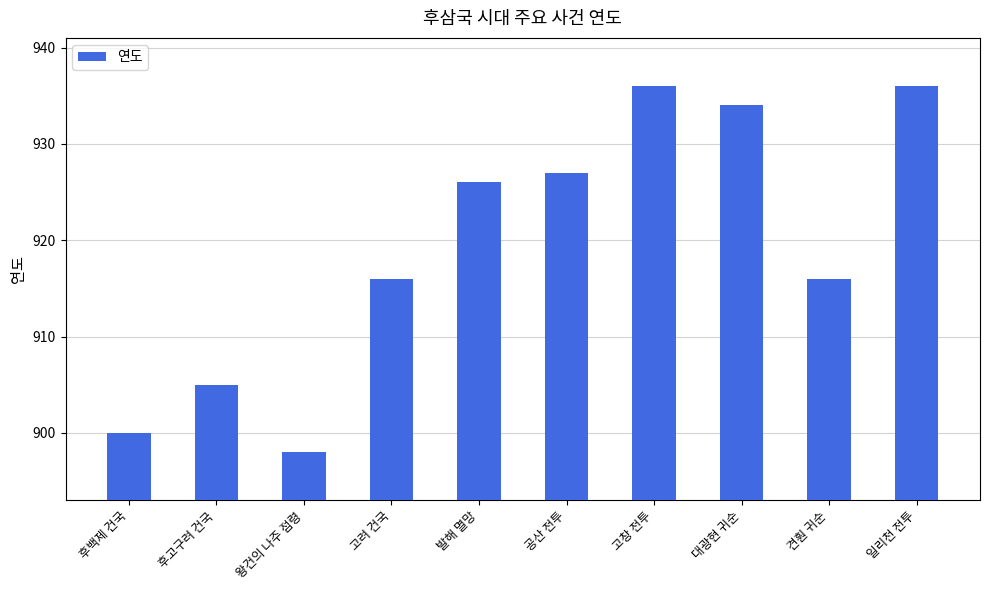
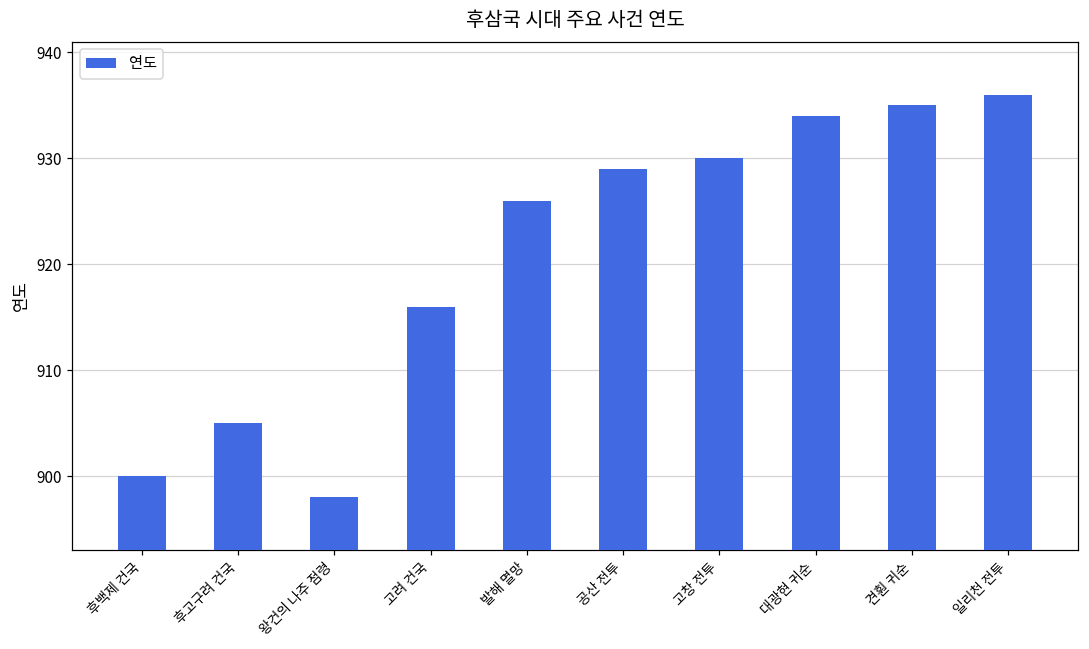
공산 전투: 927 -> 929
고창 전투: 936 -> 930
견훤 귀순: 916 -> 935
